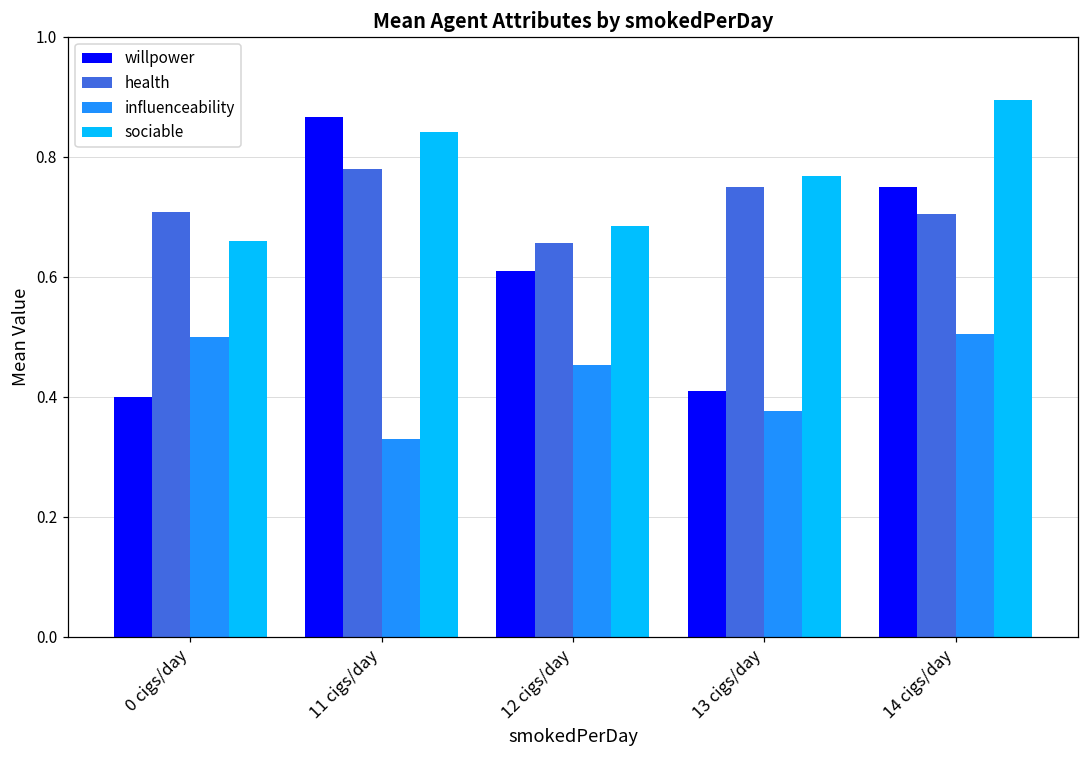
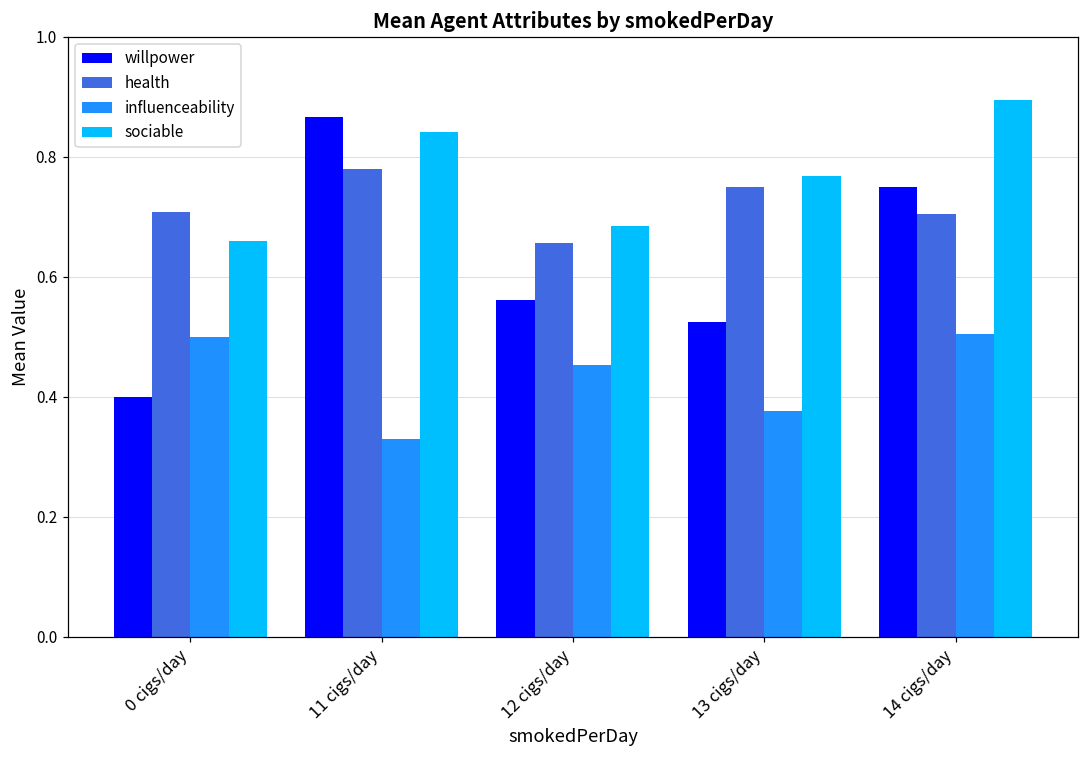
willpower, 12 cigs/day: 0.61 -> 0.56
willpower, 13 cigs/day: 0.41 -> 0.52
